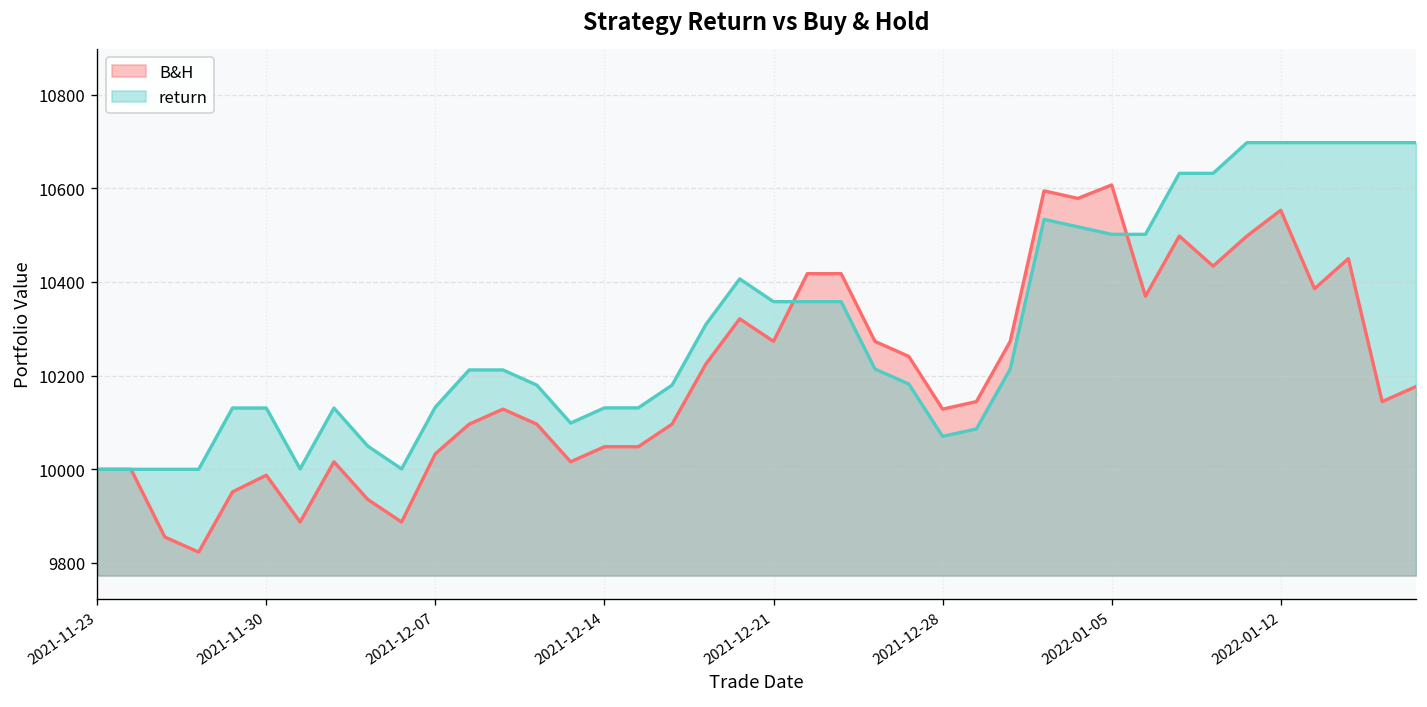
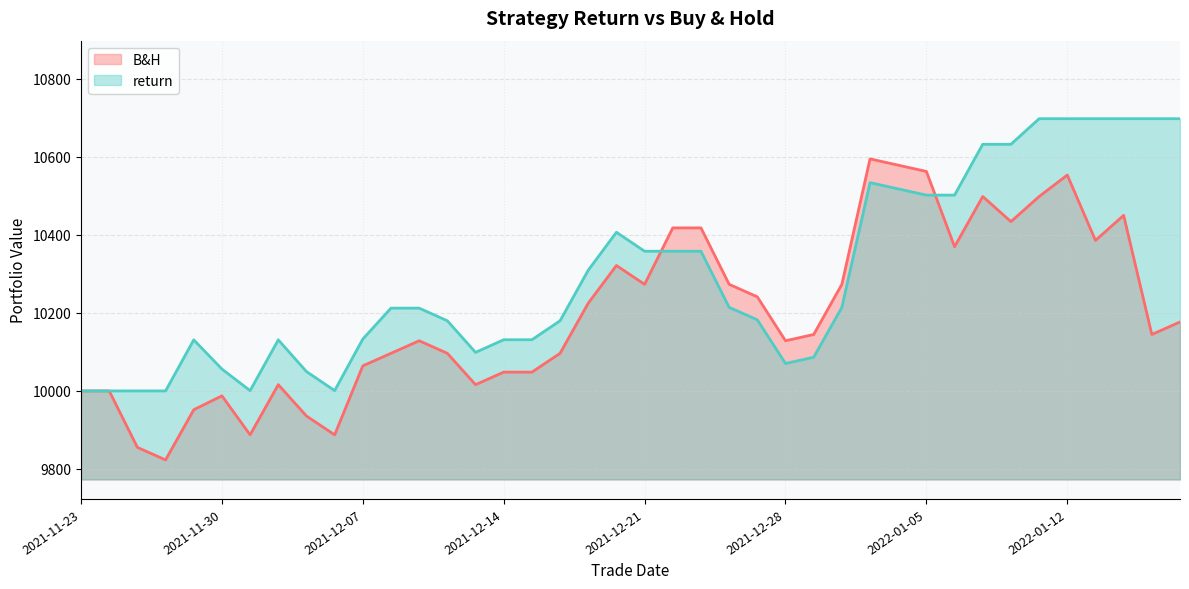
return, 2021-11-30: 10130 -> 10060
B&H, 2021-12-07: 10030 -> 10060
B&H, 2022-01-05: 10610 -> 10560
